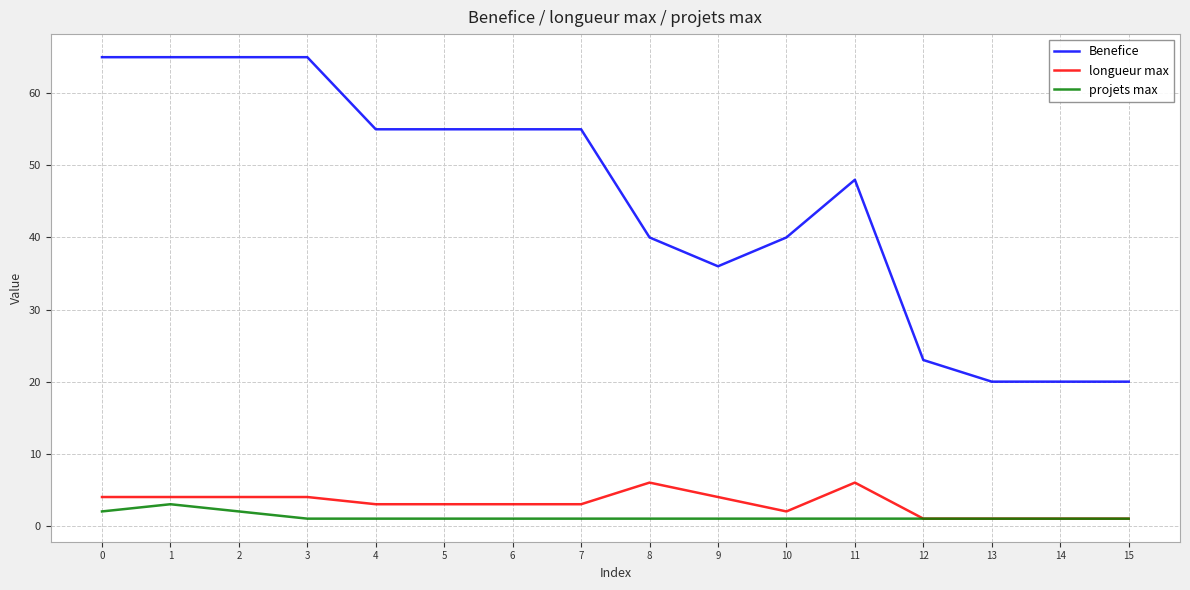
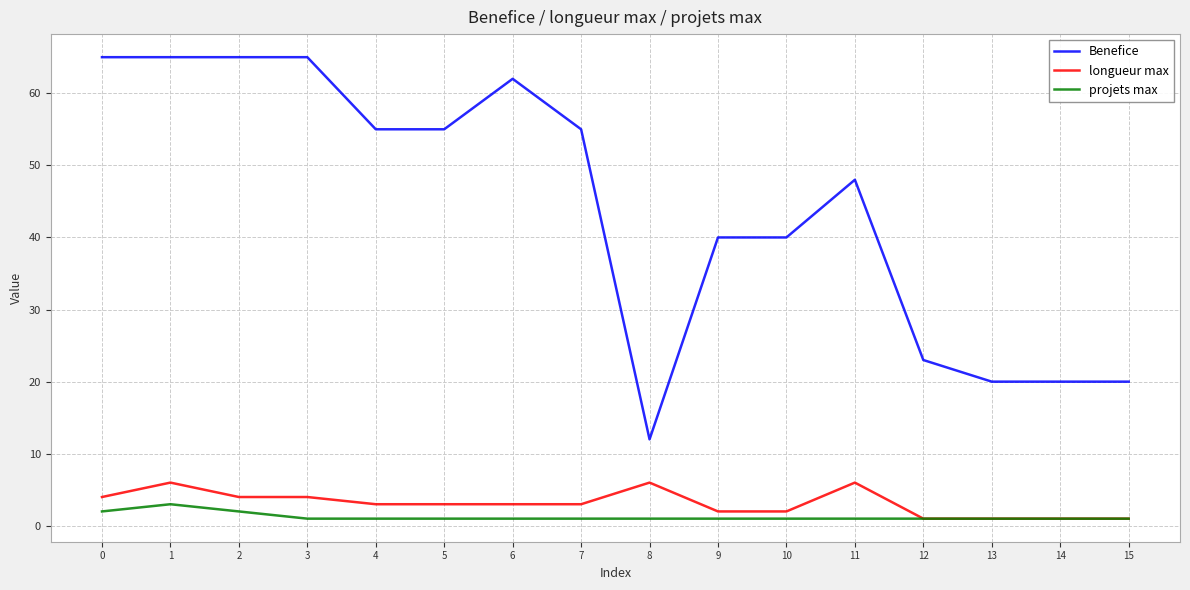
longueur max, 1: 4 -> 6
Benefice, 6: 55 -> 62
Benefice, 8: 40 -> 12
Benefice, 9: 36 -> 40
longueur max, 9: 4 -> 2
